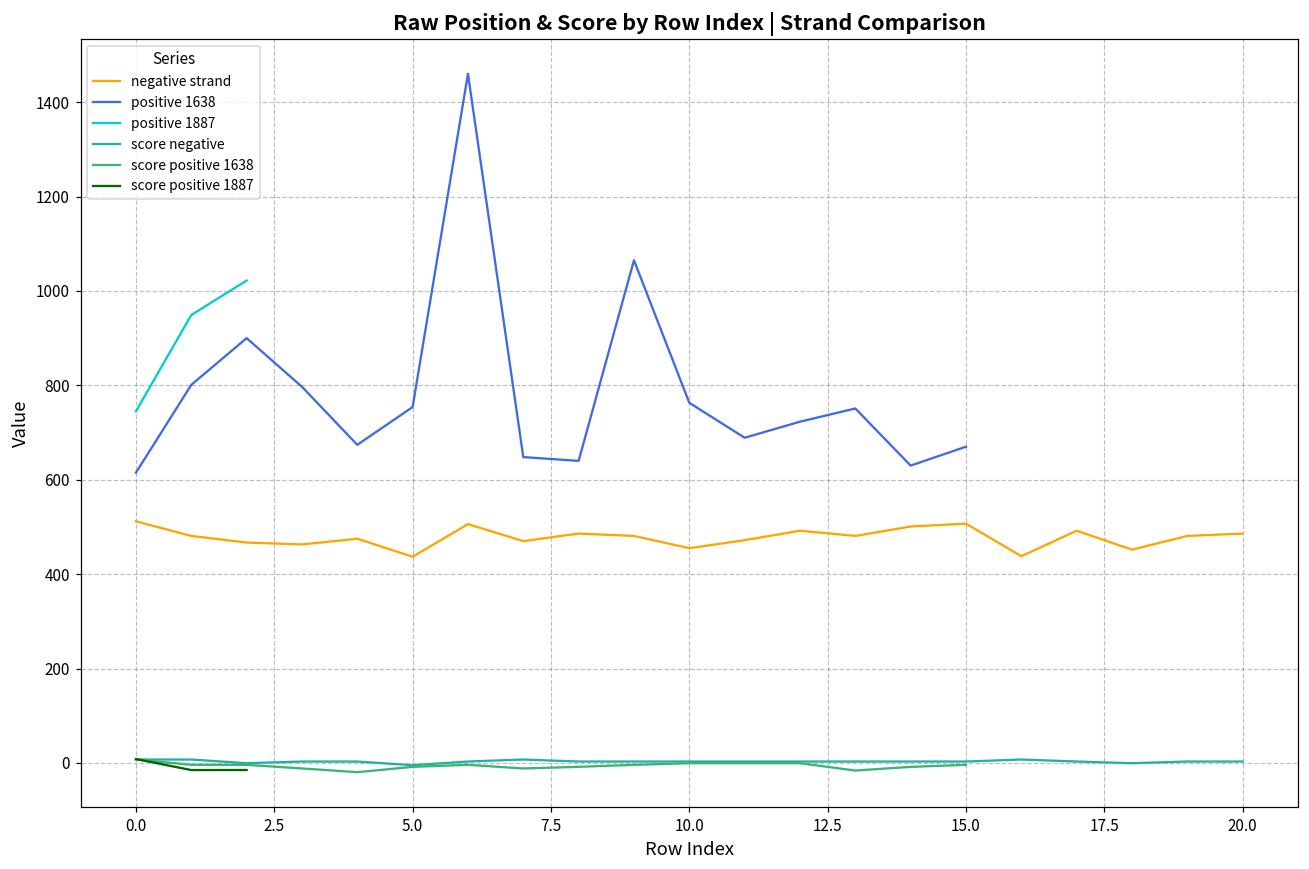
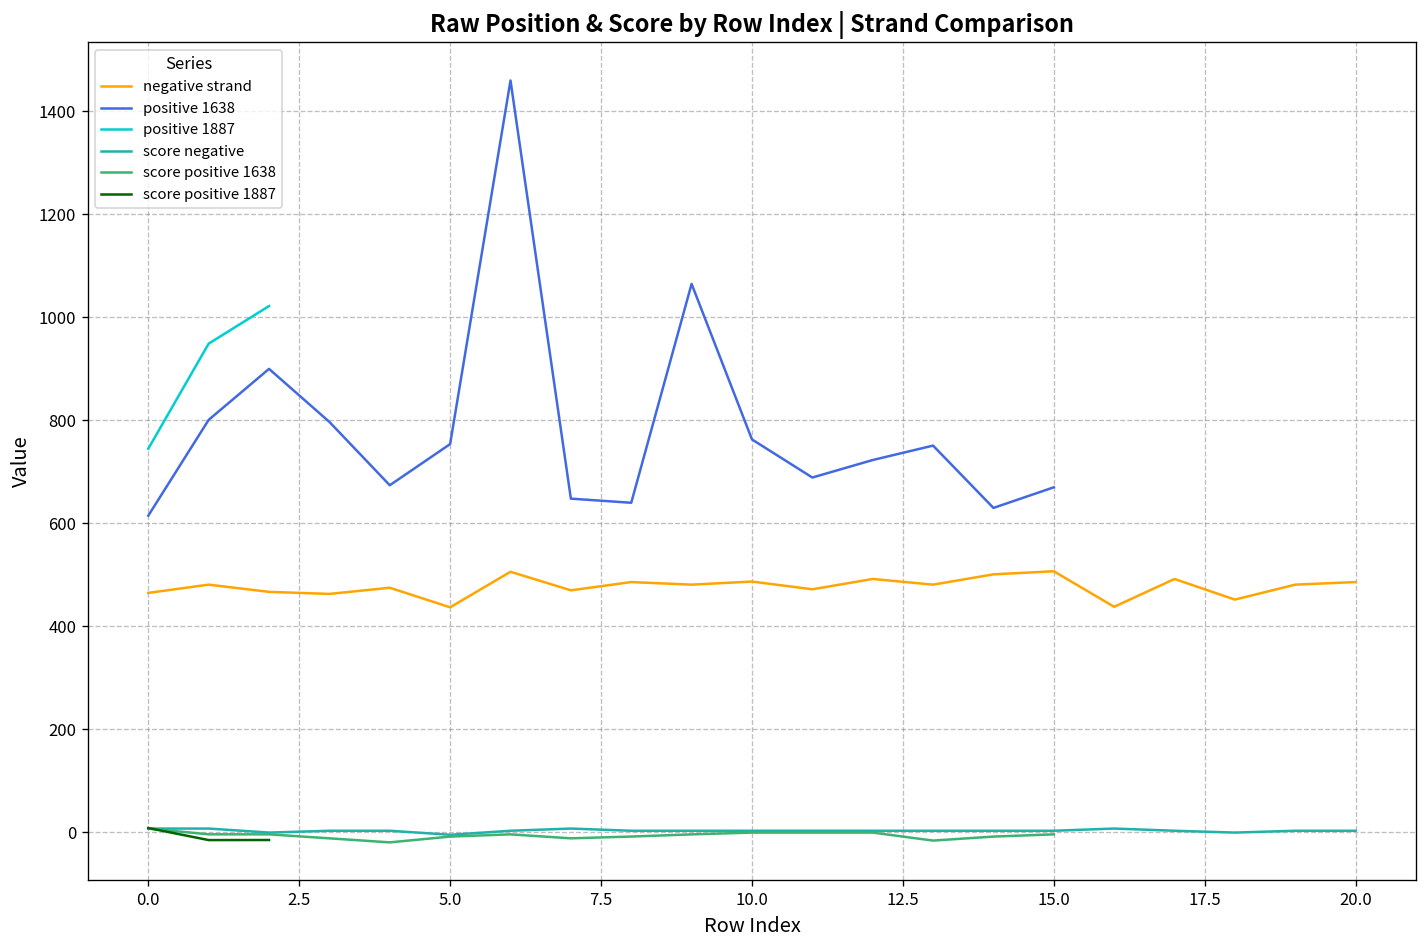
negative strand, 0.0: 510 -> 470
negative strand, 10.0: 460 -> 490
